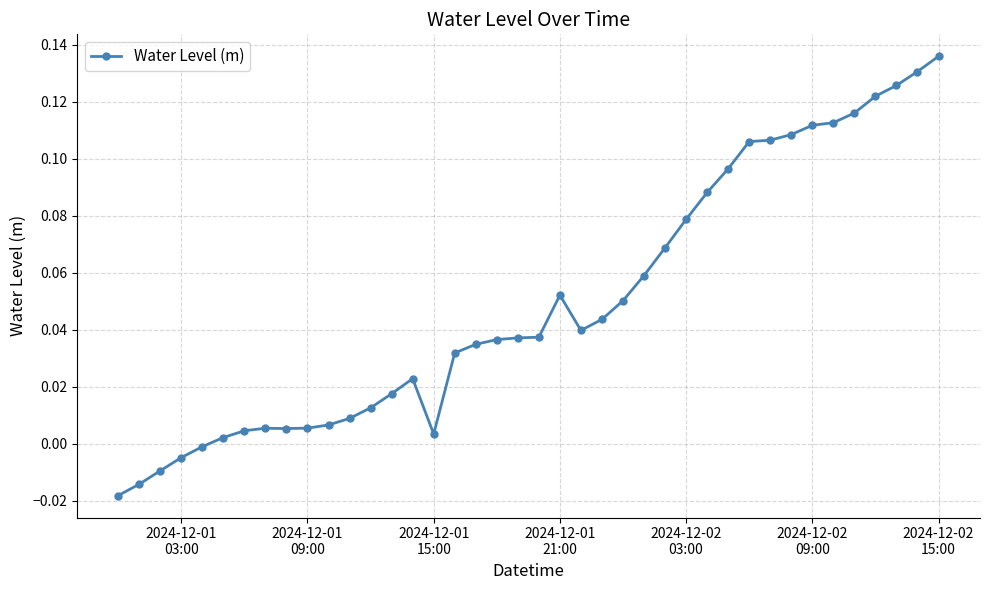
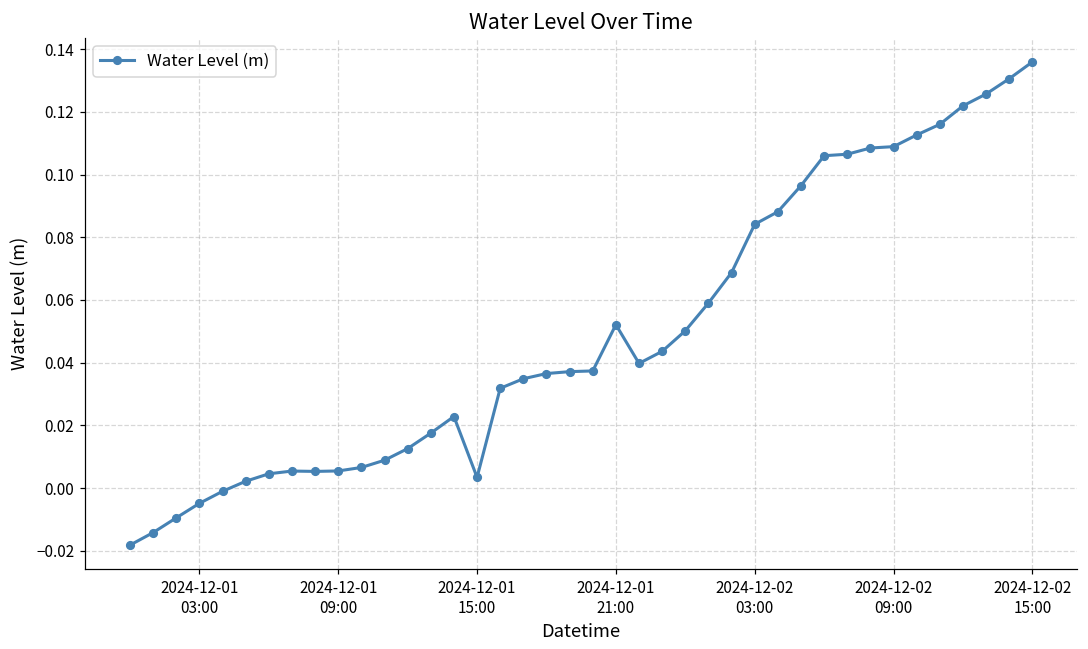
2024-12-02 03:00: 0.079 -> 0.084
2024-12-02 09:00: 0.112 -> 0.109
